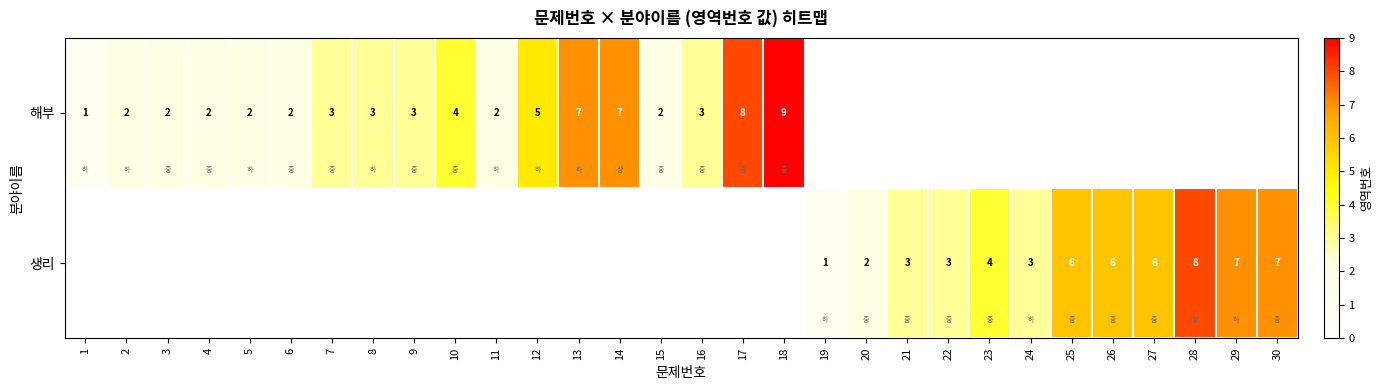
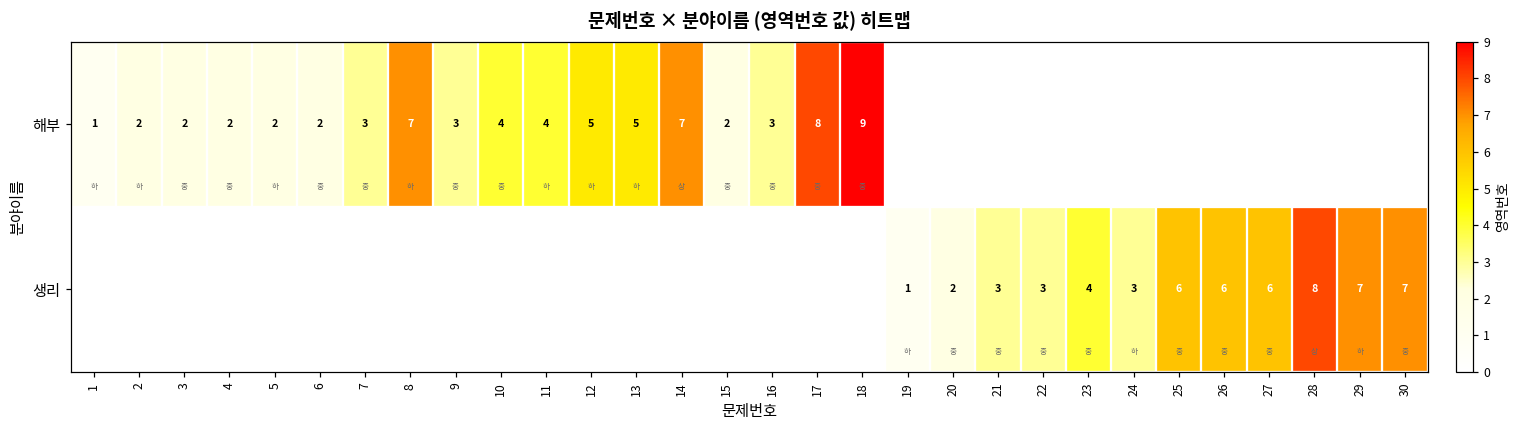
해부, 8: 3 -> 7
해부, 11: 2 -> 4
해부, 13: 7 -> 5
